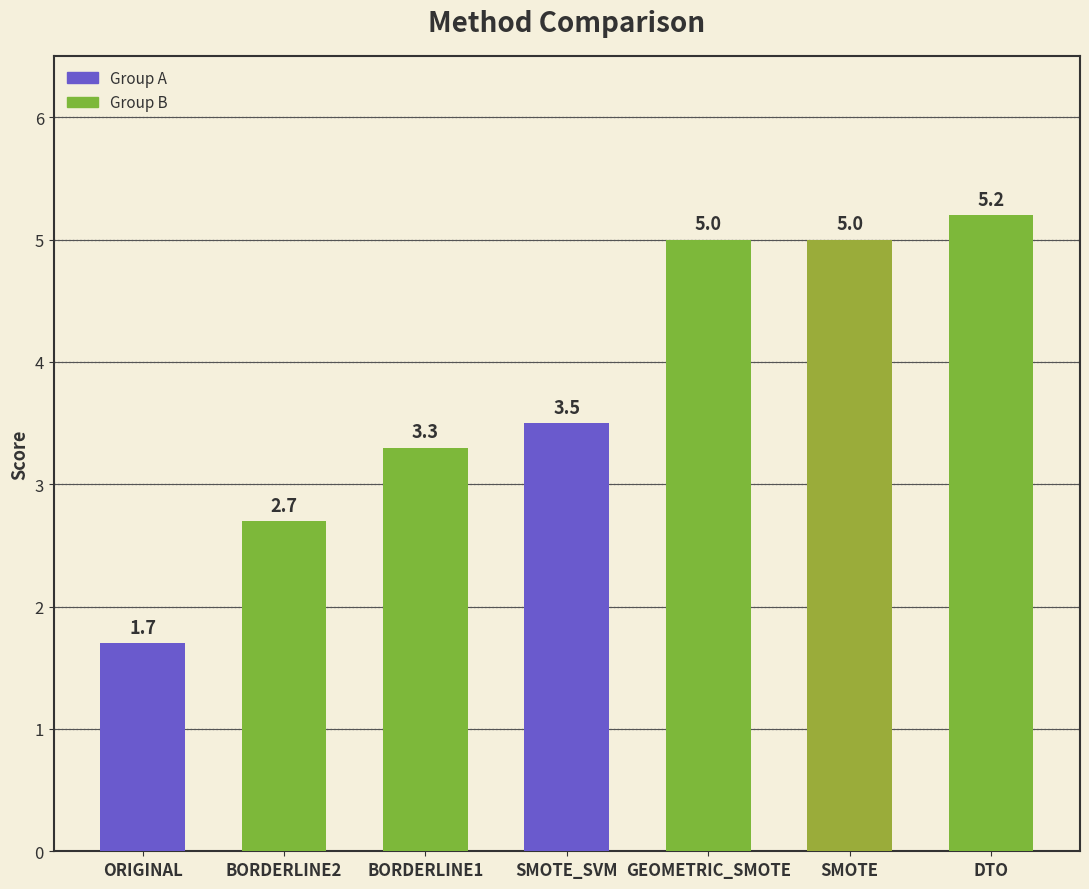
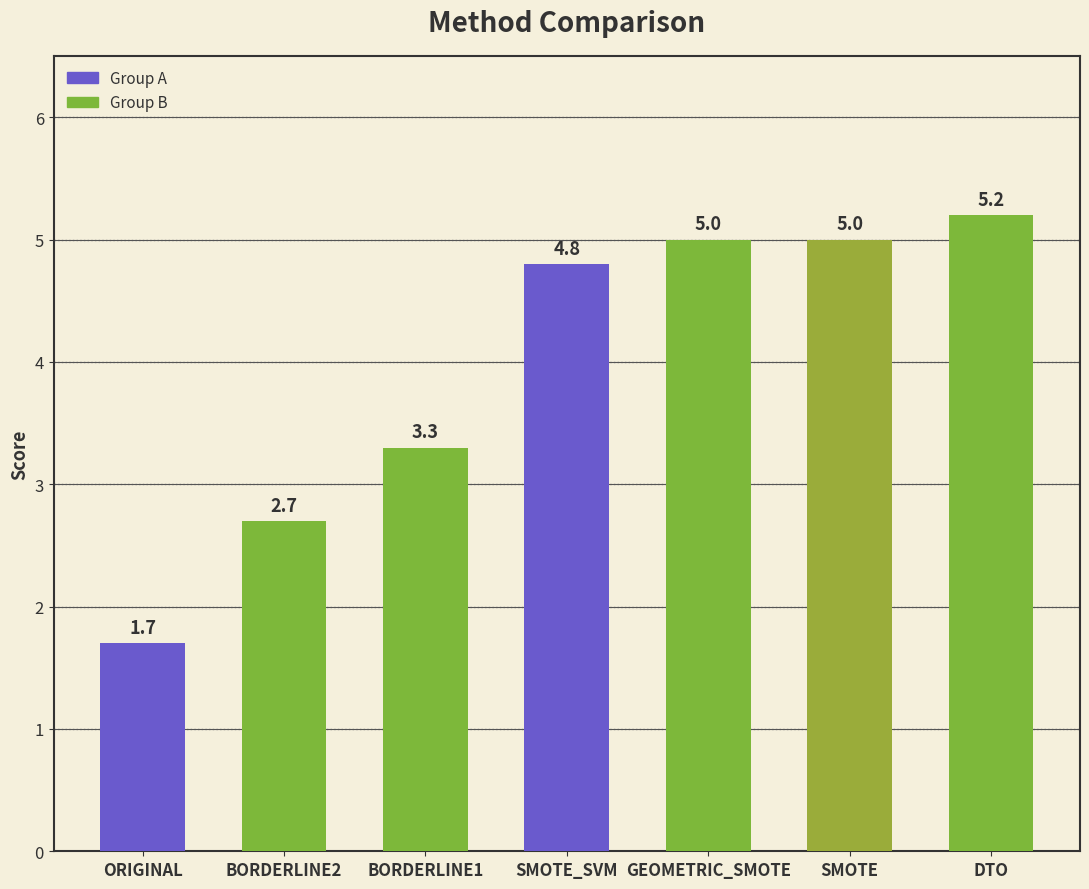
SMOTE_SVM: 3.5 -> 4.8
